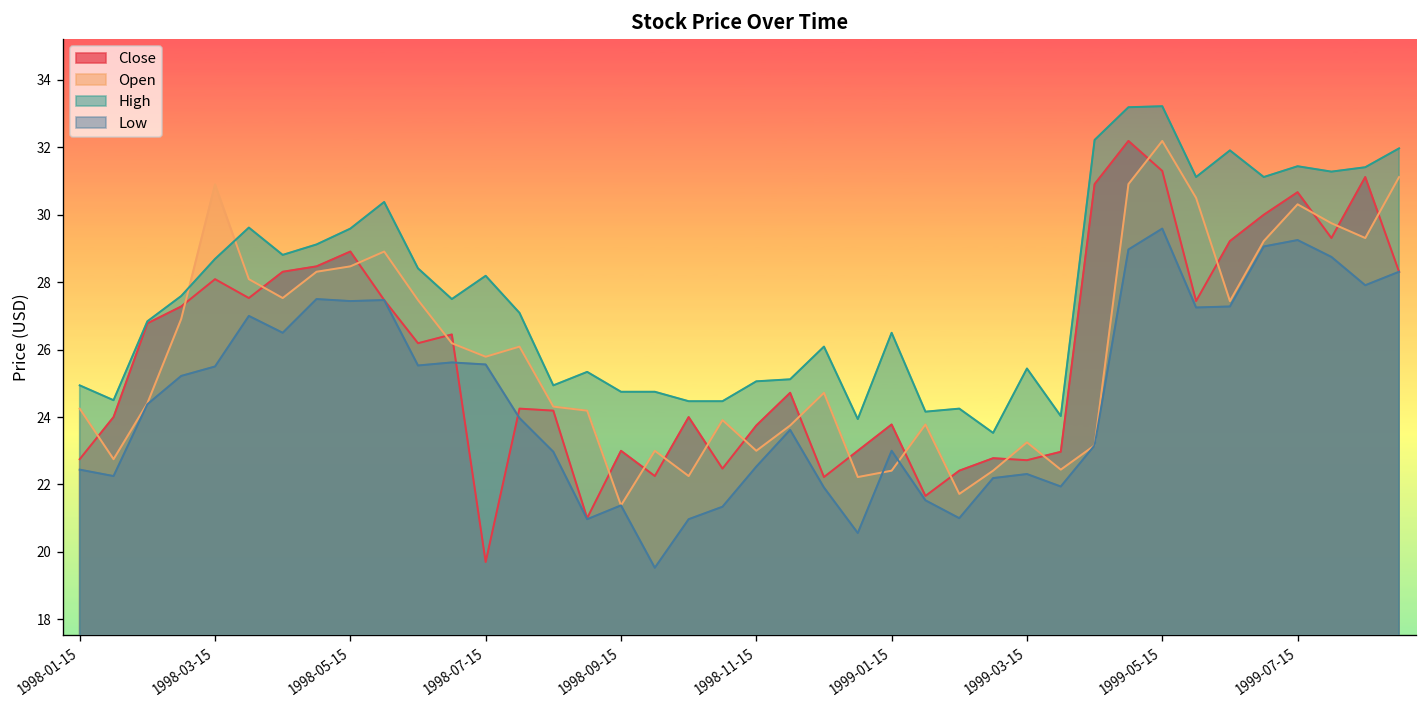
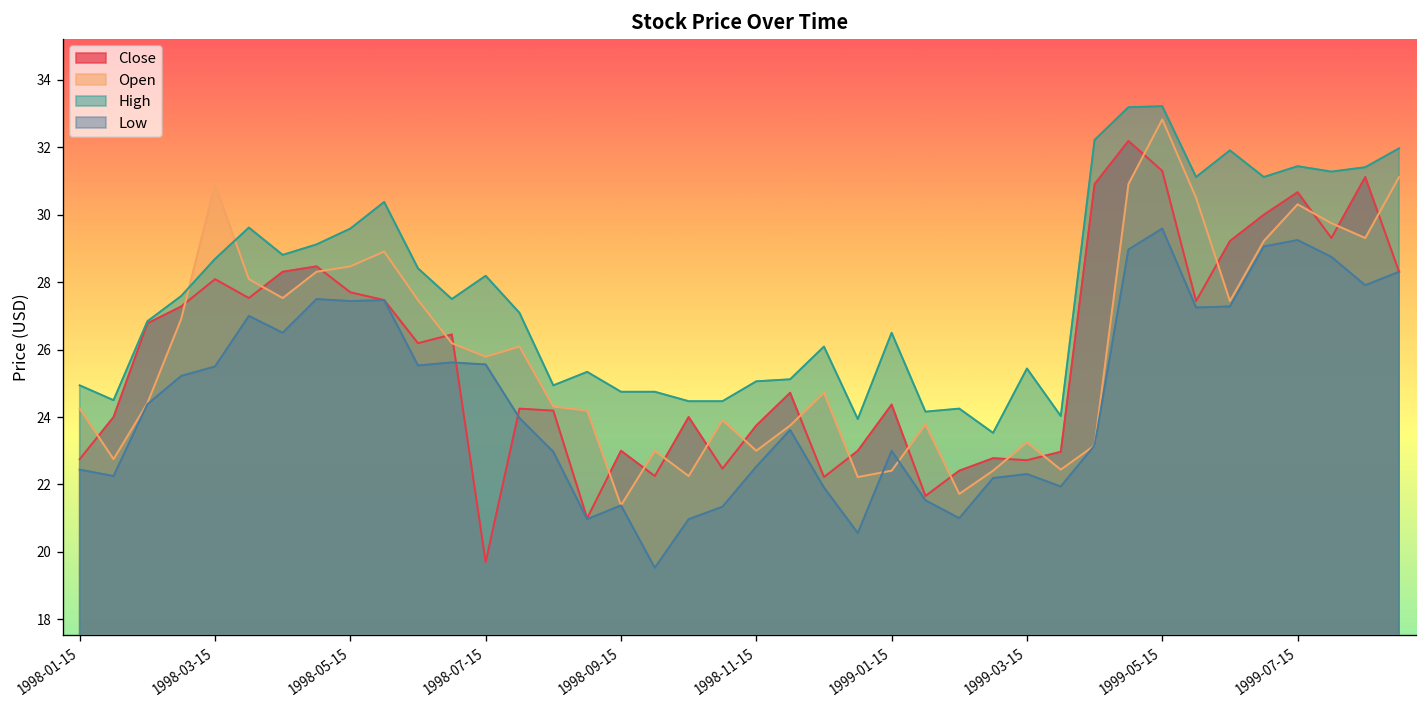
Close, 1998-05-15: 28.9 -> 27.7
Close, 1999-01-15: 23.8 -> 24.4
Open, 1999-05-15: 32.2 -> 32.8
